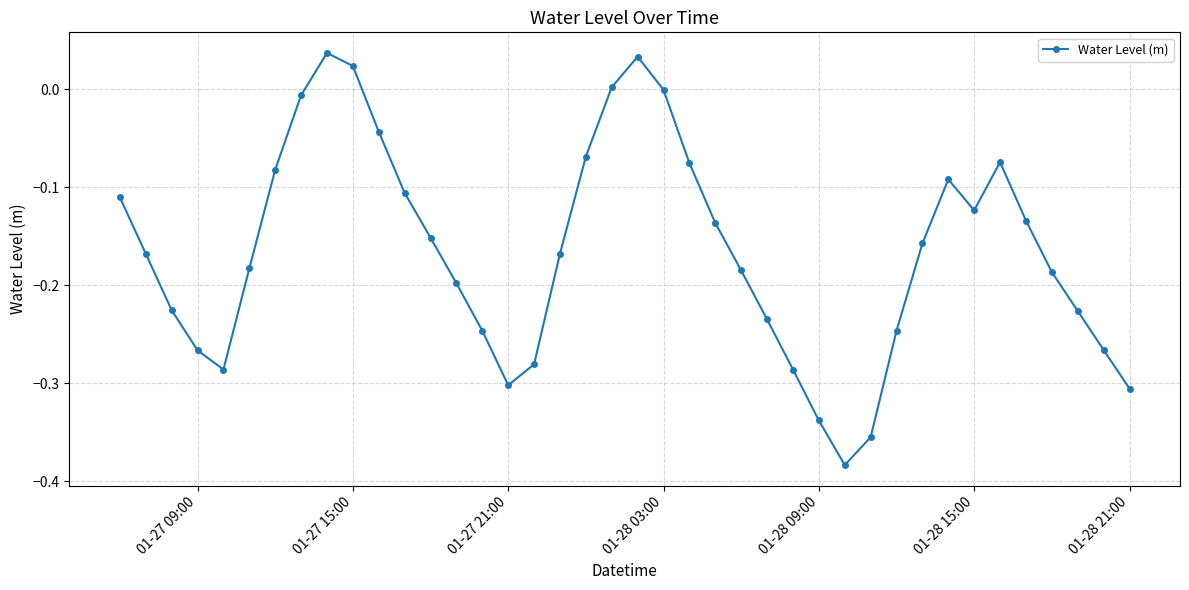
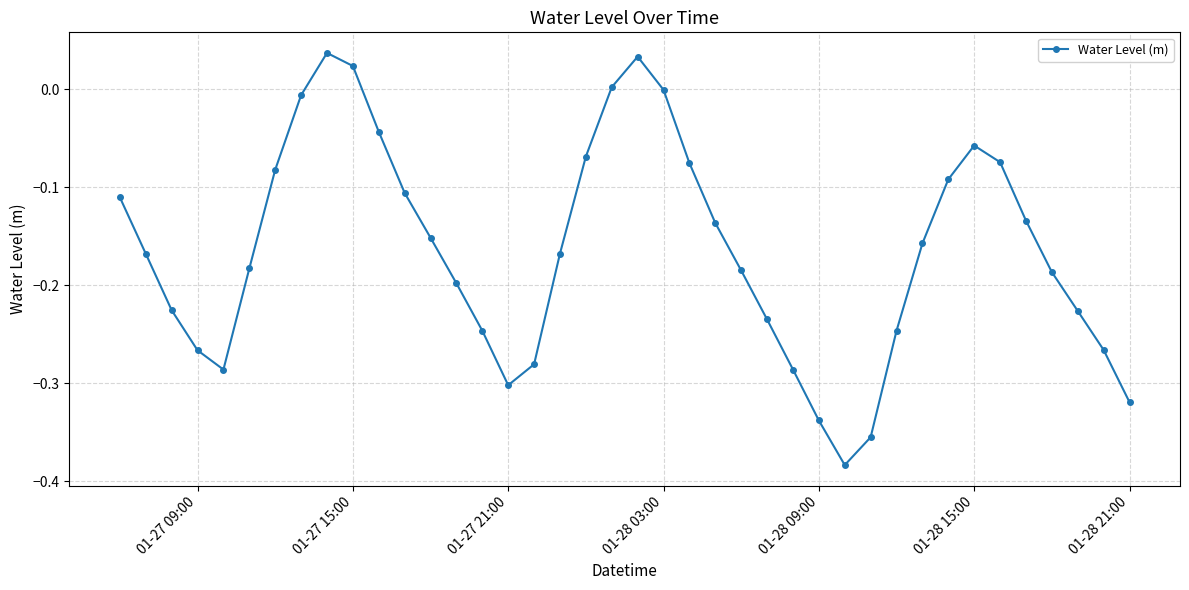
01-28 15:00: -0.12 -> -0.06
01-28 21:00: -0.31 -> -0.32
